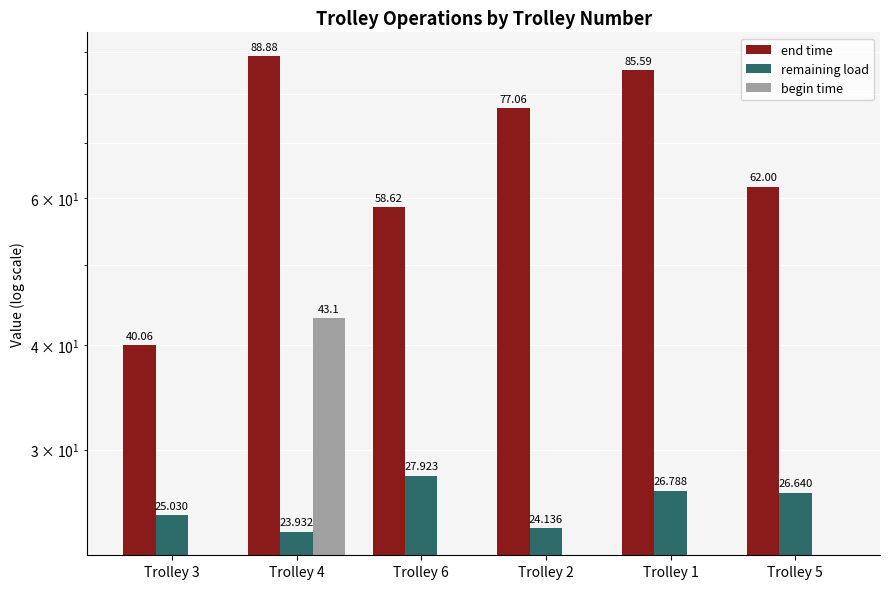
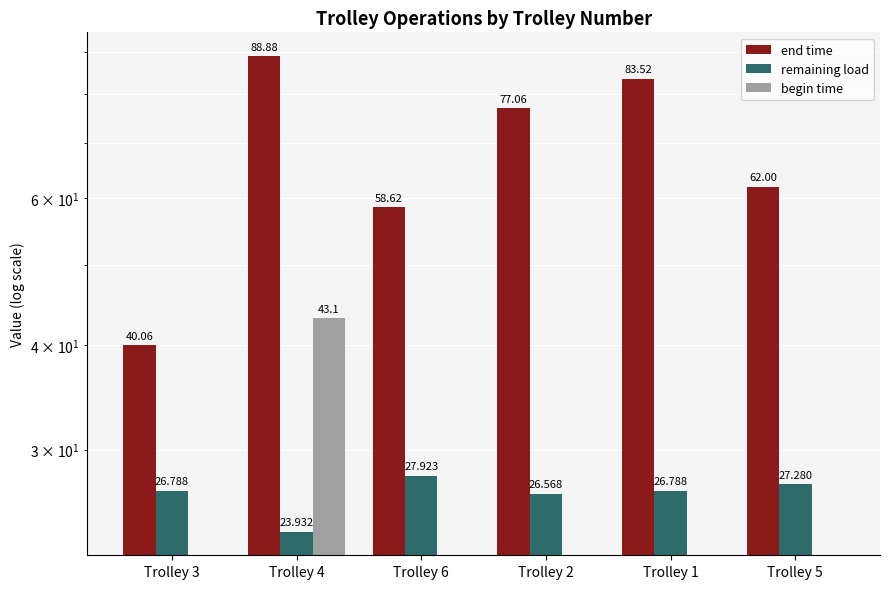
remaining load, Trolley 3: 25.030 -> 26.788
remaining load, Trolley 2: 24.136 -> 26.568
end time, Trolley 1: 85.59 -> 83.52
remaining load, Trolley 5: 26.640 -> 27.280
